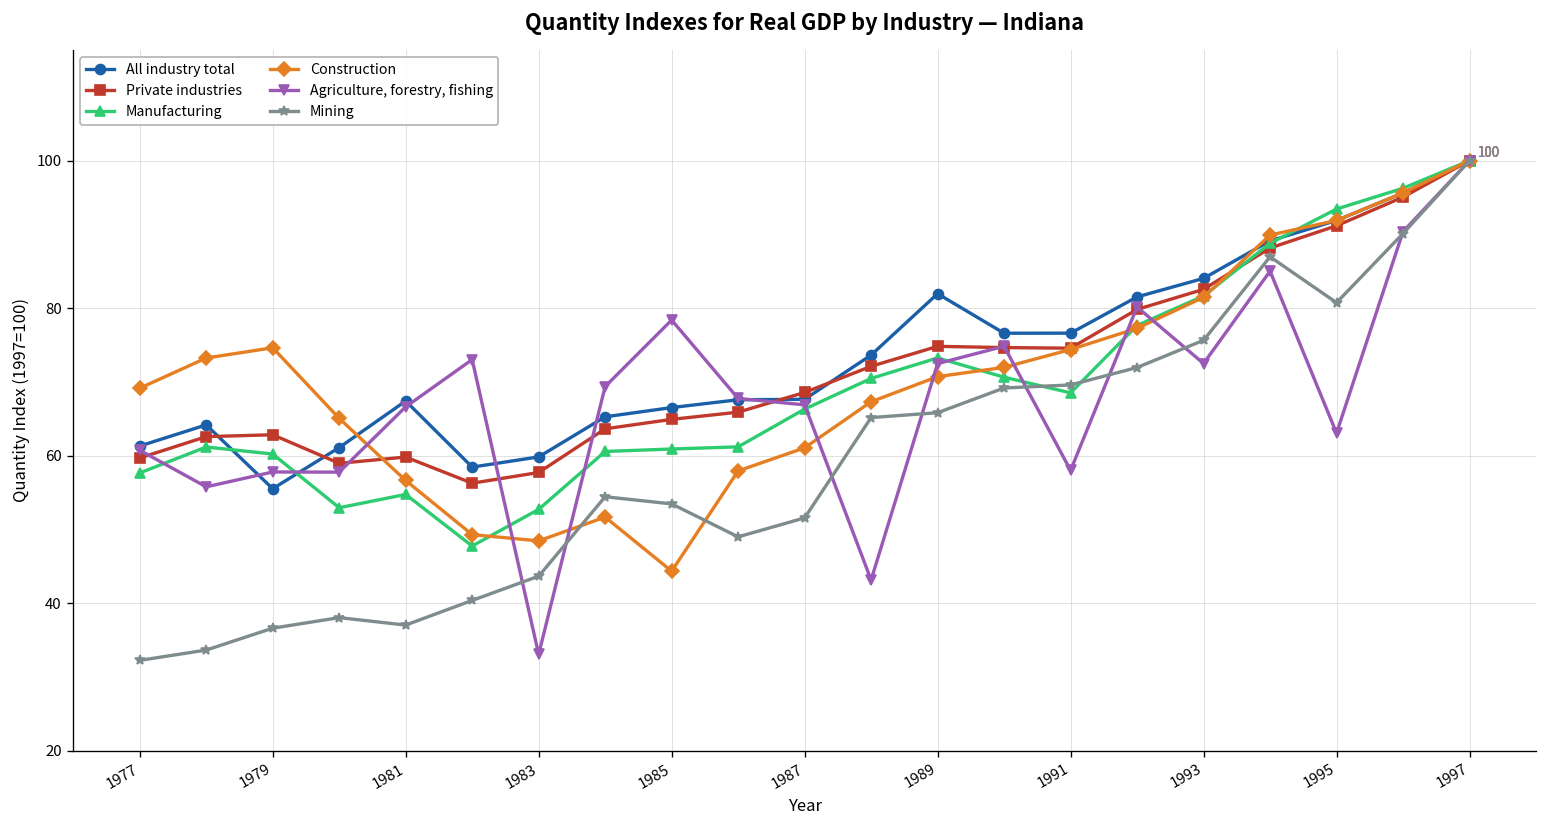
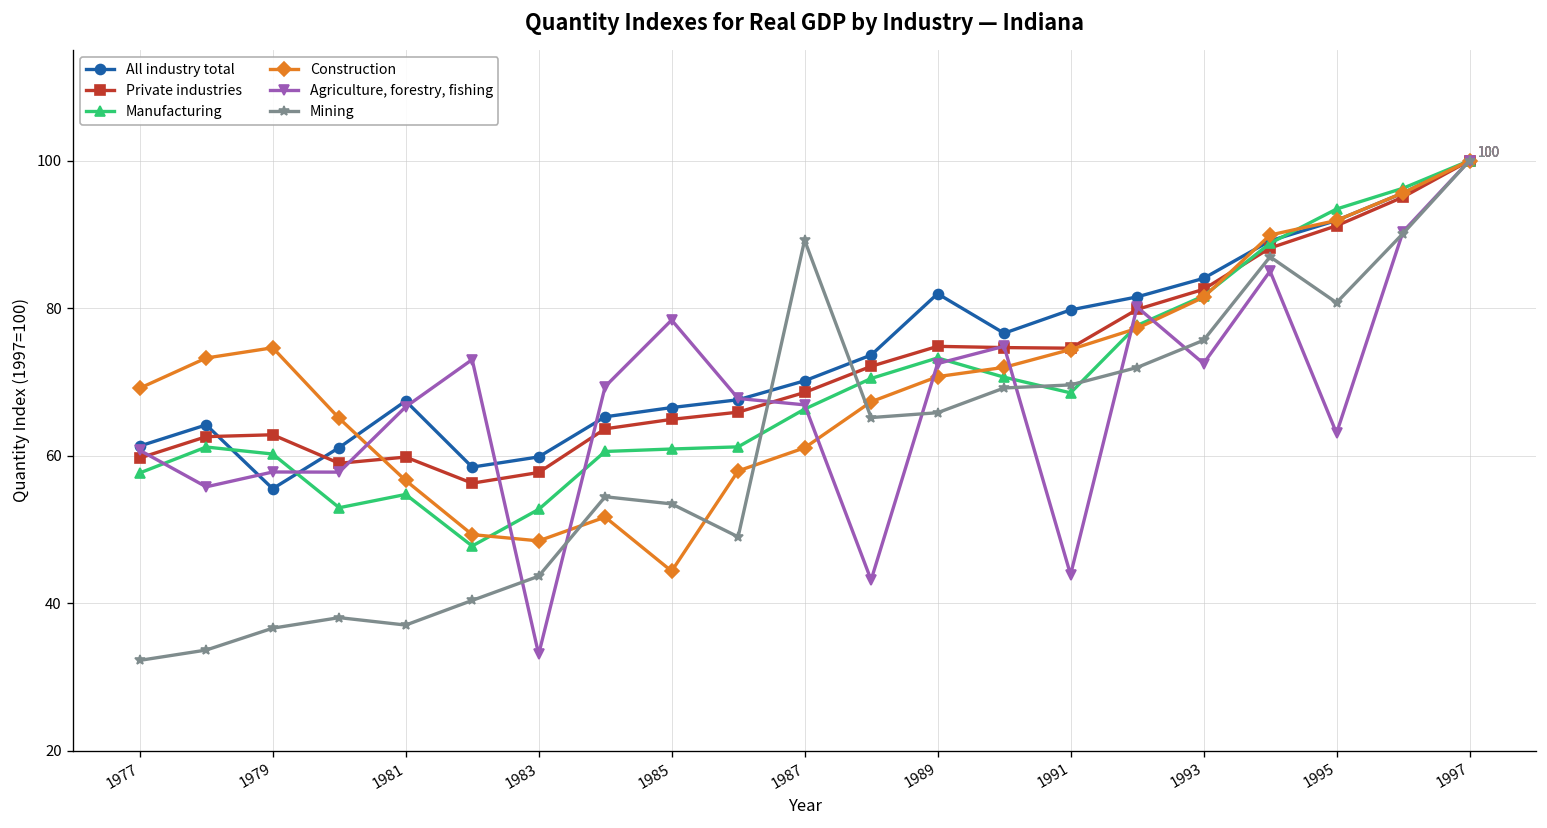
All industry total, 1987: 68 -> 70
Mining, 1987: 52 -> 89
All industry total, 1991: 77 -> 80
Agriculture, forestry, fishing, 1991: 58 -> 44
